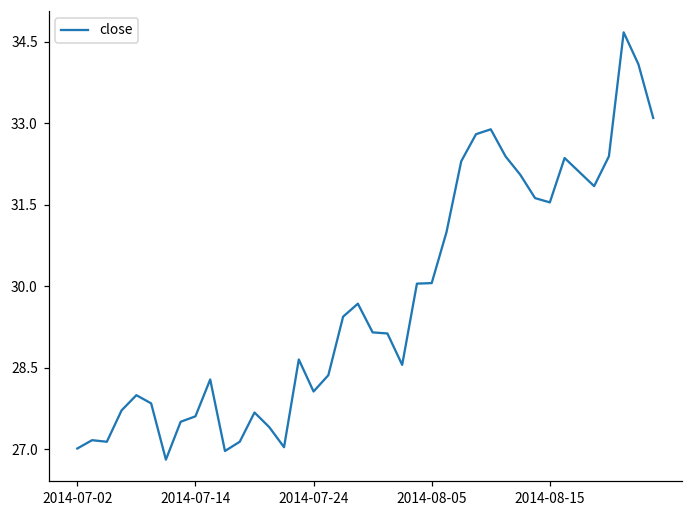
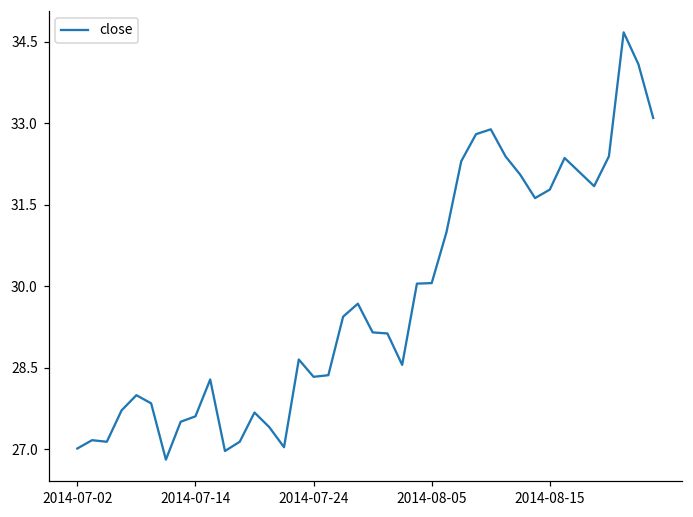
2014-07-24: 28.1 -> 28.3
2014-08-15: 31.5 -> 31.8
